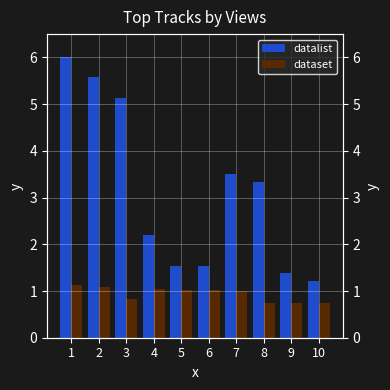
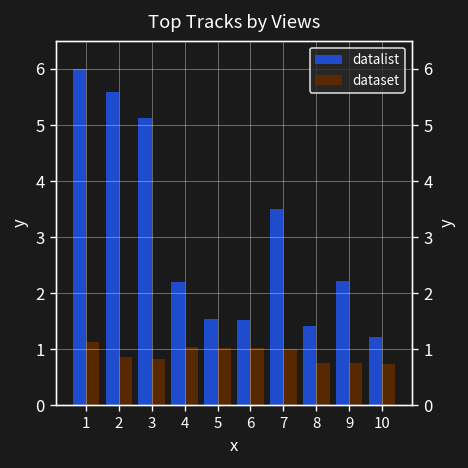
dataset, 2: 1.1 -> 0.9
datalist, 8: 3.3 -> 1.4
datalist, 9: 1.4 -> 2.2
